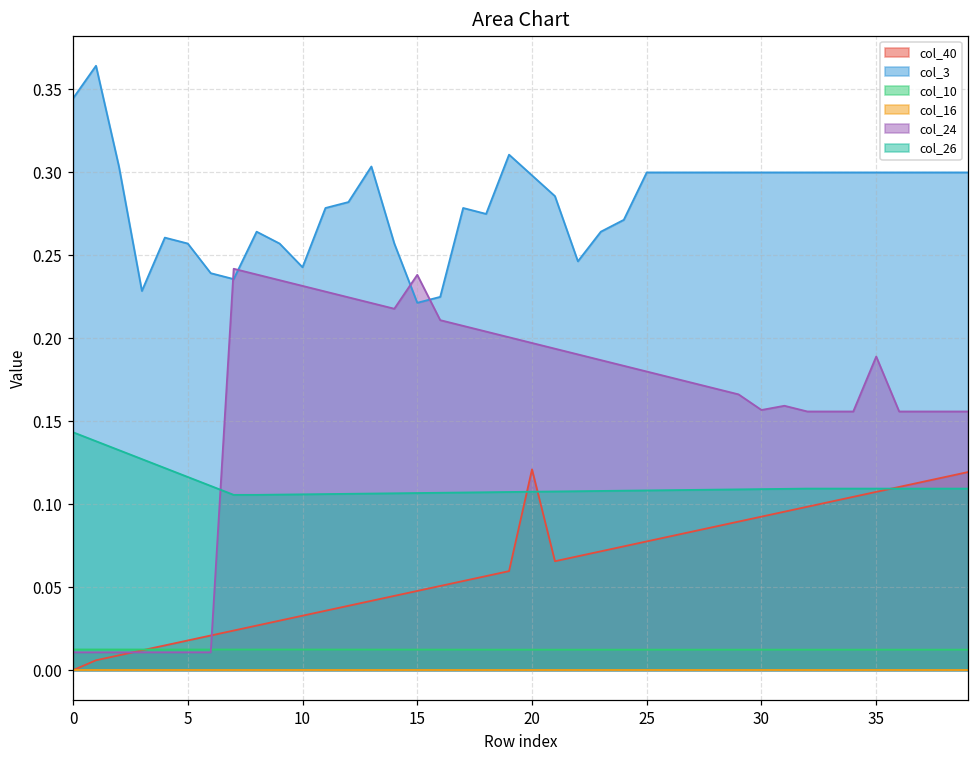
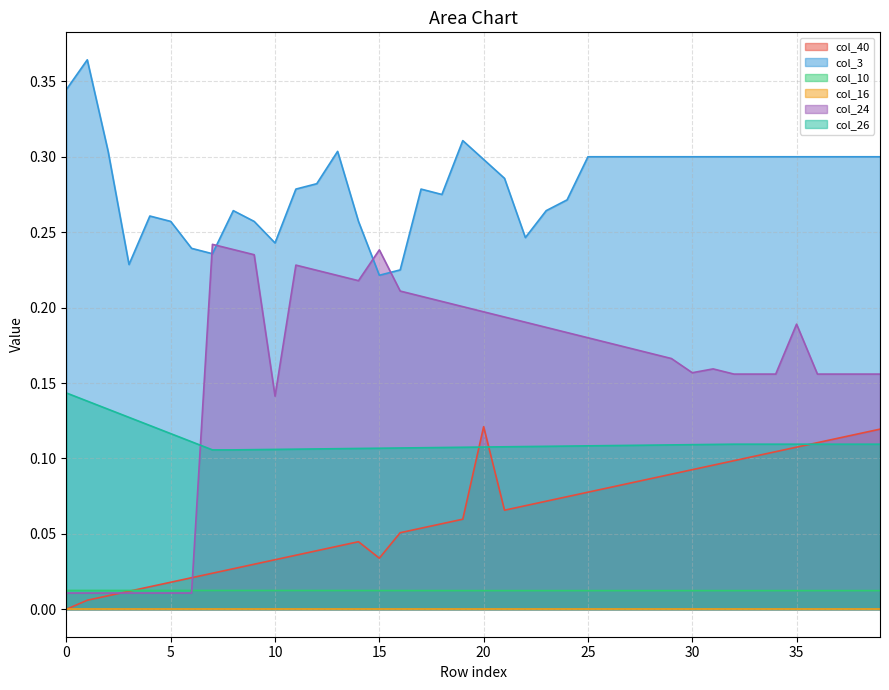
col_24, 10: 0.232 -> 0.141
col_40, 15: 0.048 -> 0.034
